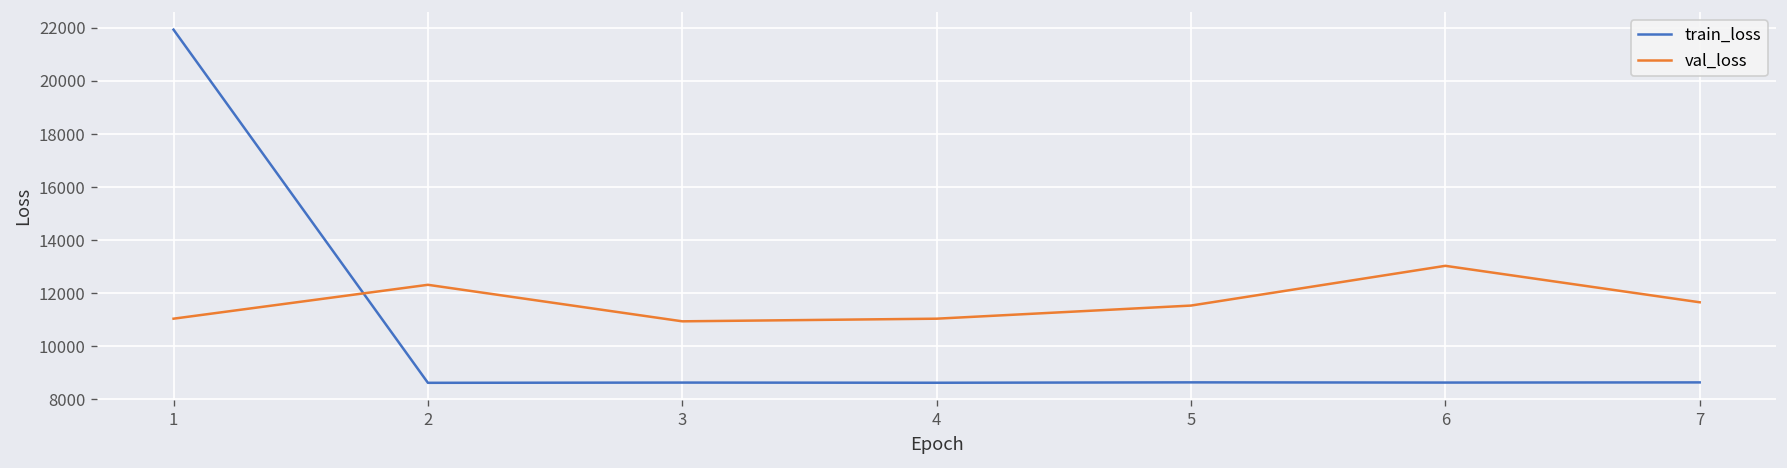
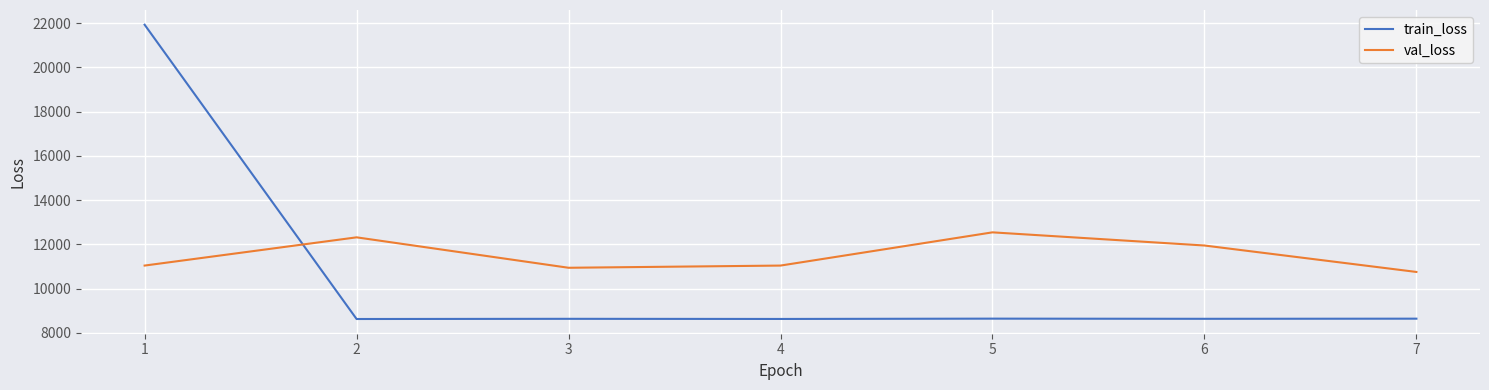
val_loss, 5: 11500 -> 12500
val_loss, 6: 13000 -> 11900
val_loss, 7: 11700 -> 10800
